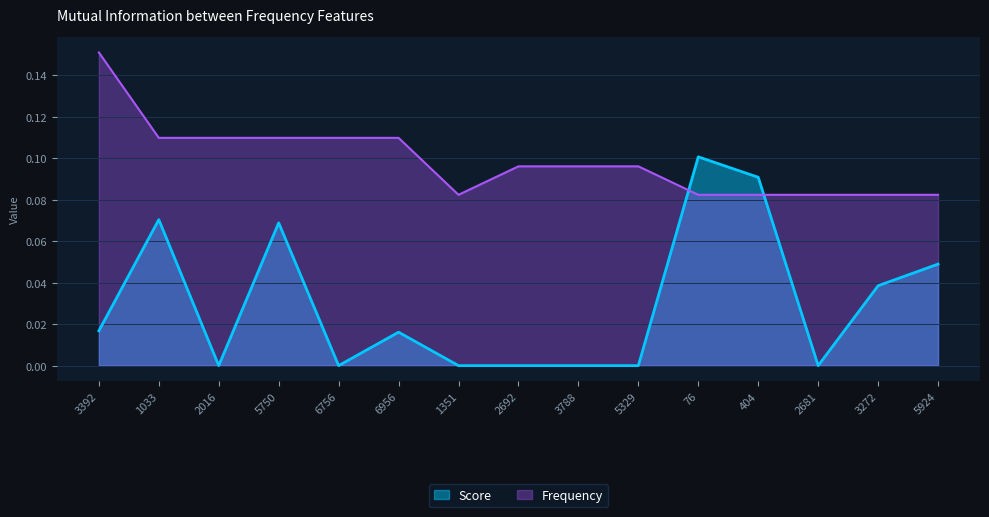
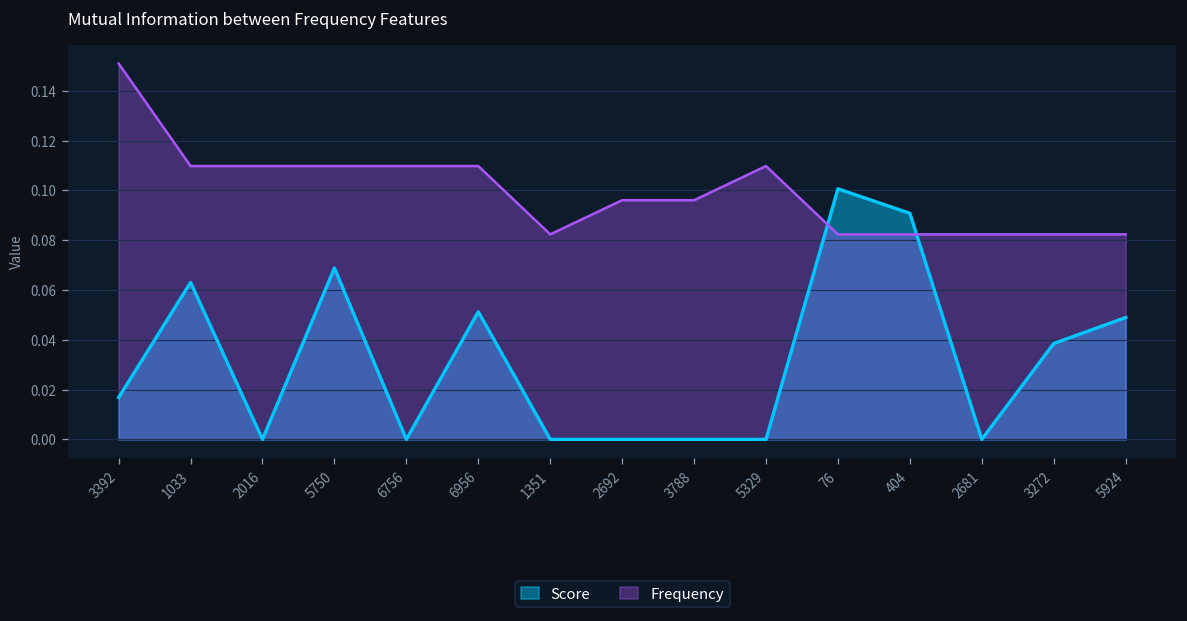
Score, 1033: 0.070 -> 0.063
Score, 6956: 0.016 -> 0.051
Frequency, 5329: 0.096 -> 0.110
